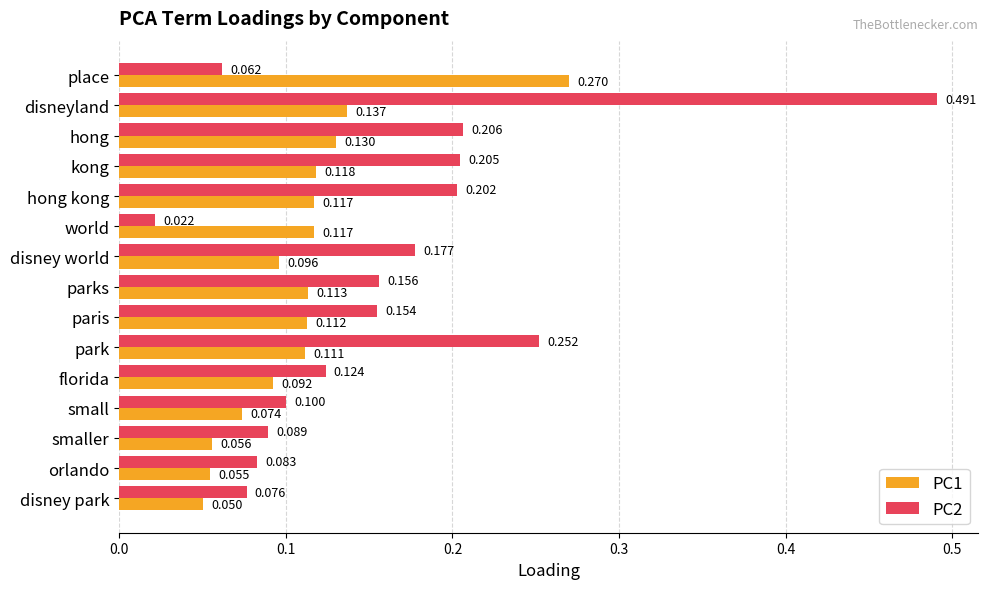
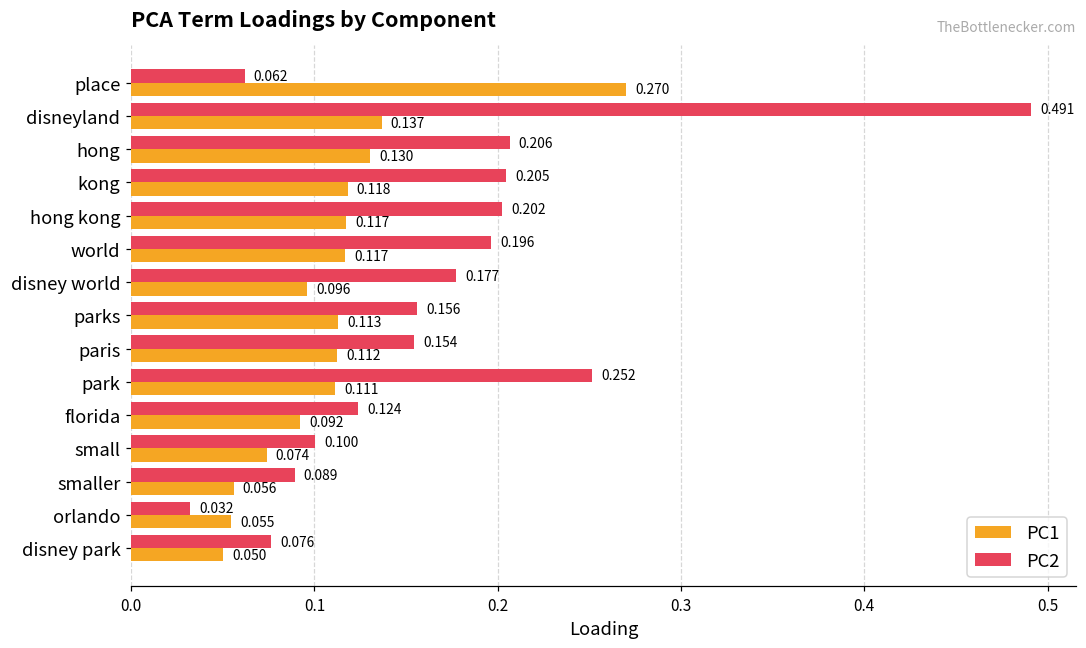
PC2, world: 0.022 -> 0.196
PC2, orlando: 0.083 -> 0.032
